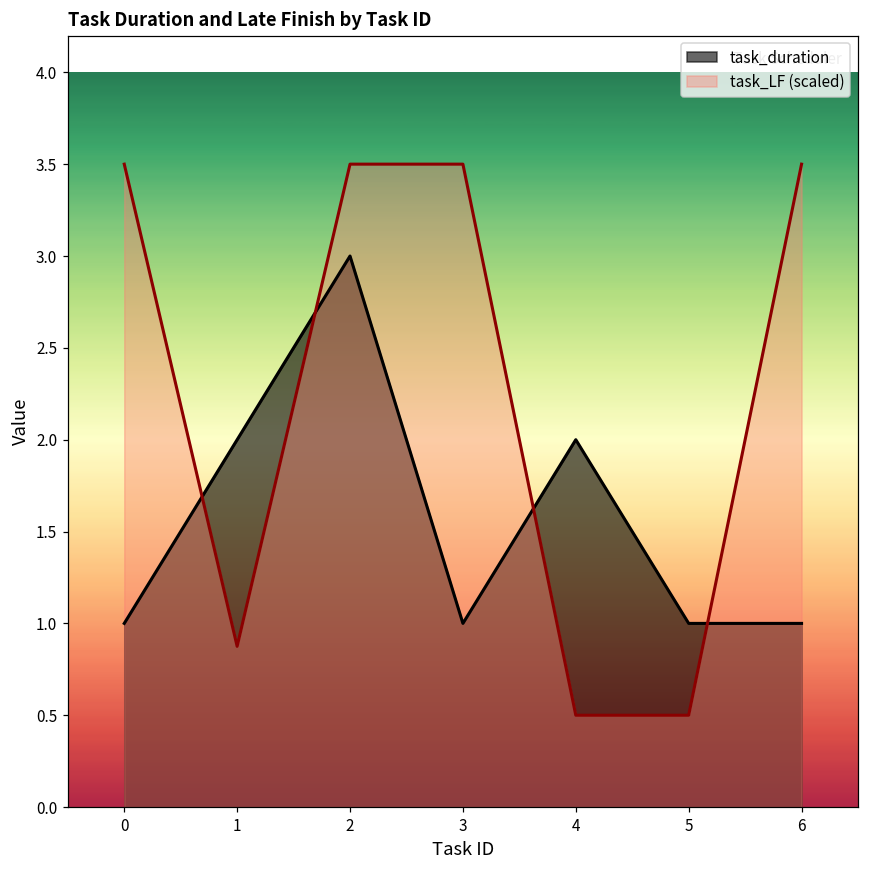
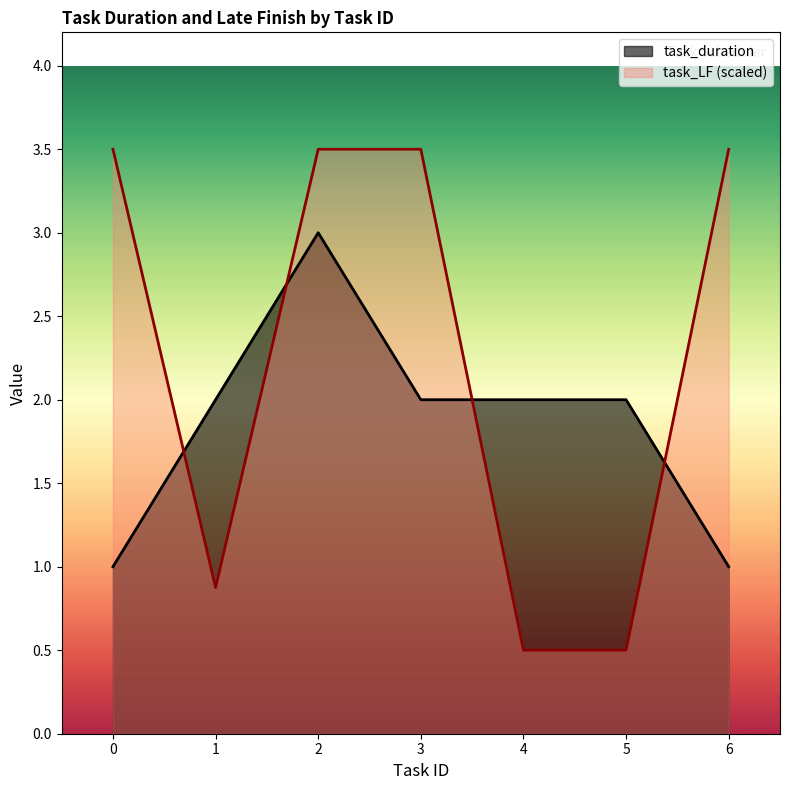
task_duration, 3: 1 -> 2
task_duration, 5: 1 -> 2
